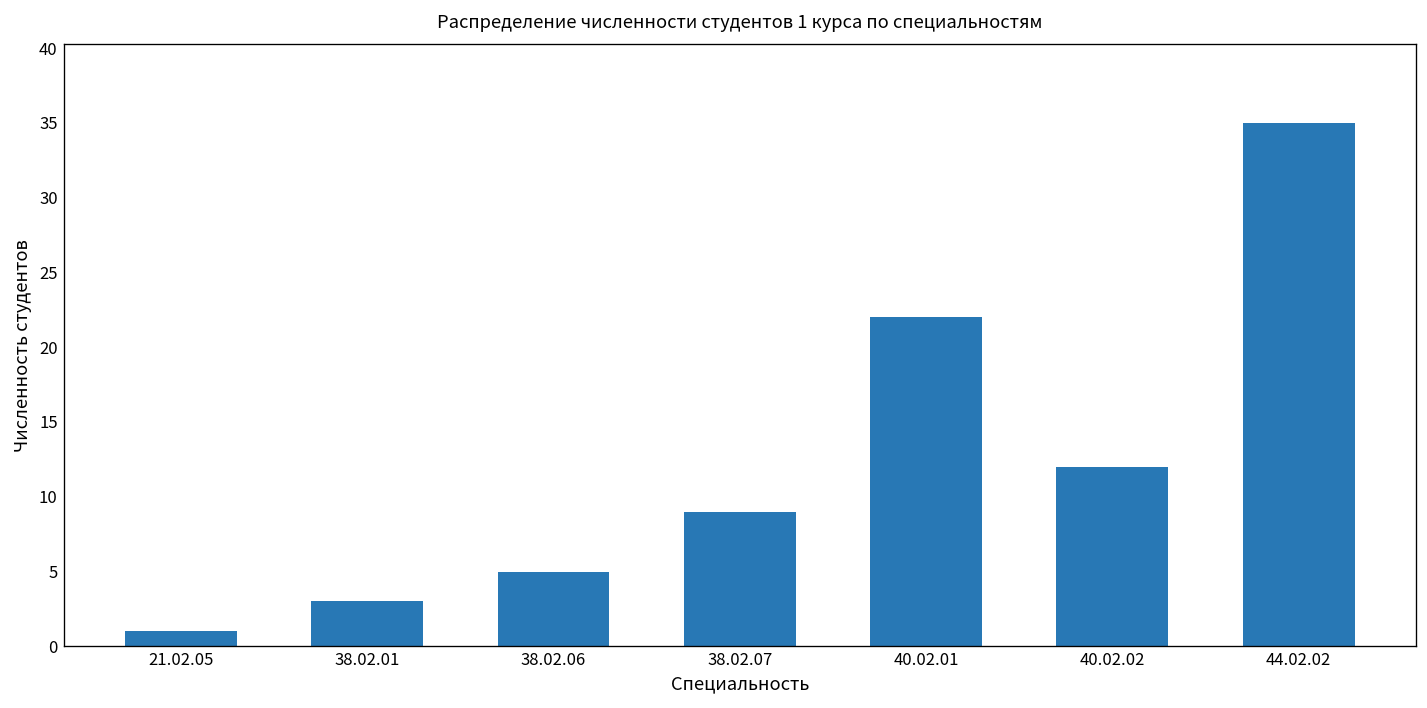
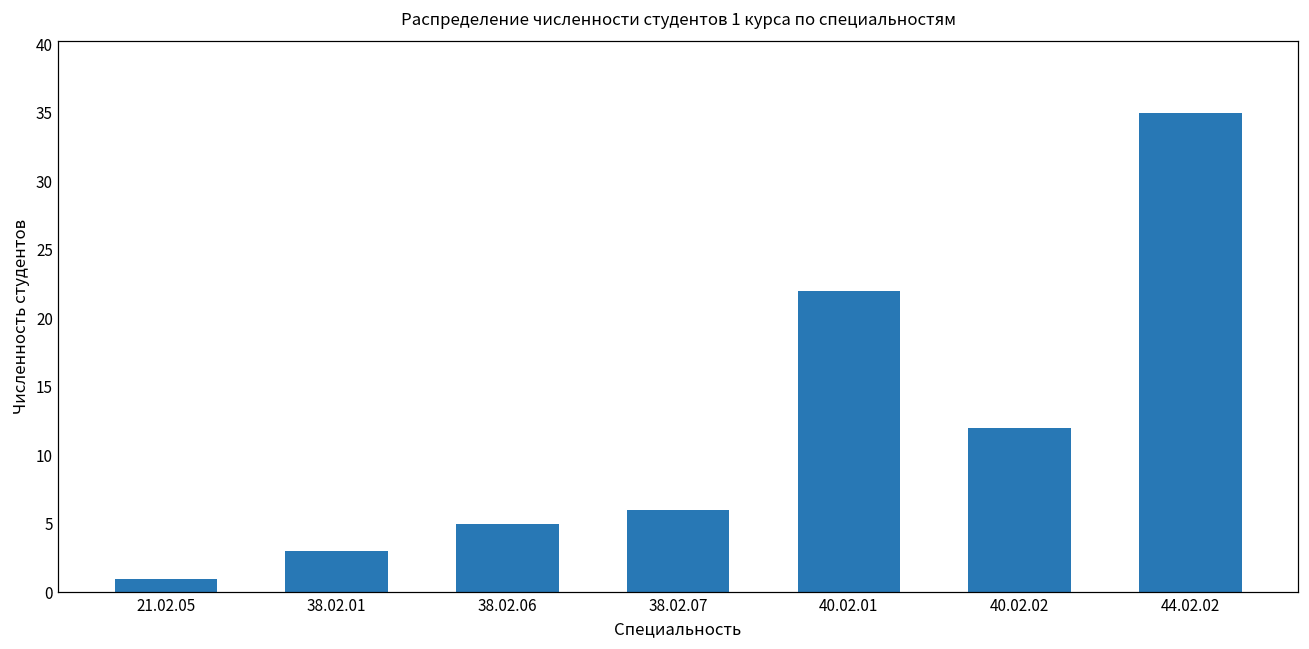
38.02.07: 9 -> 6
